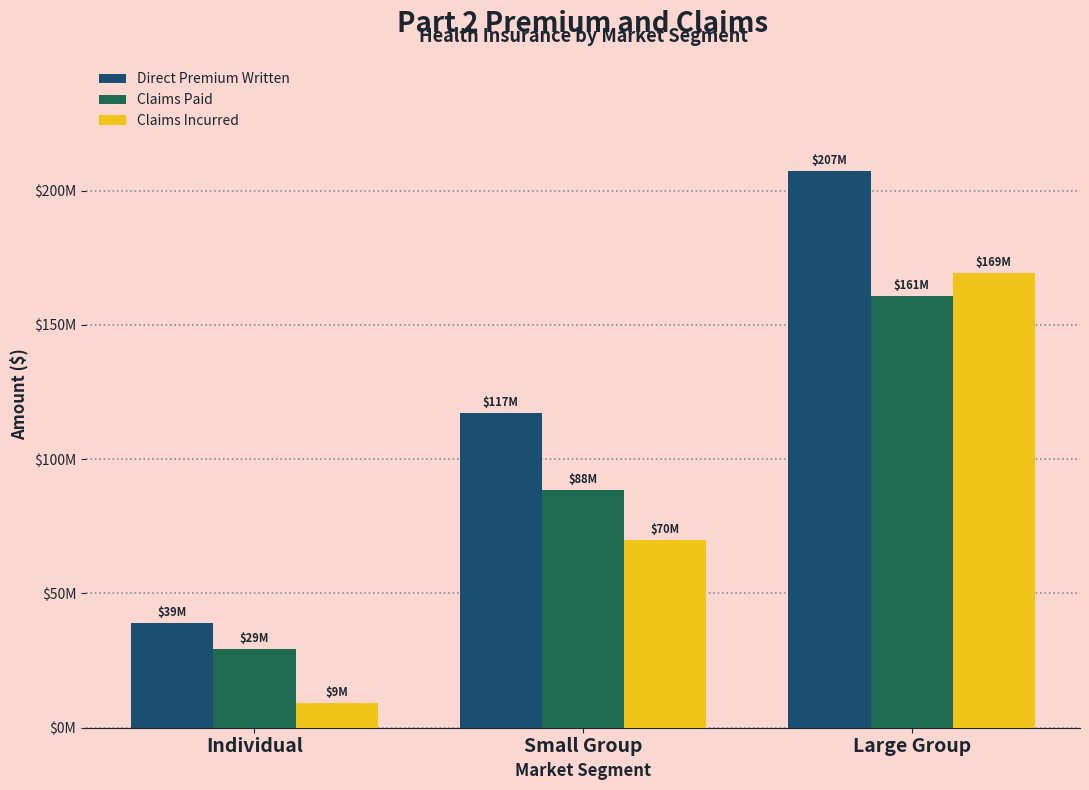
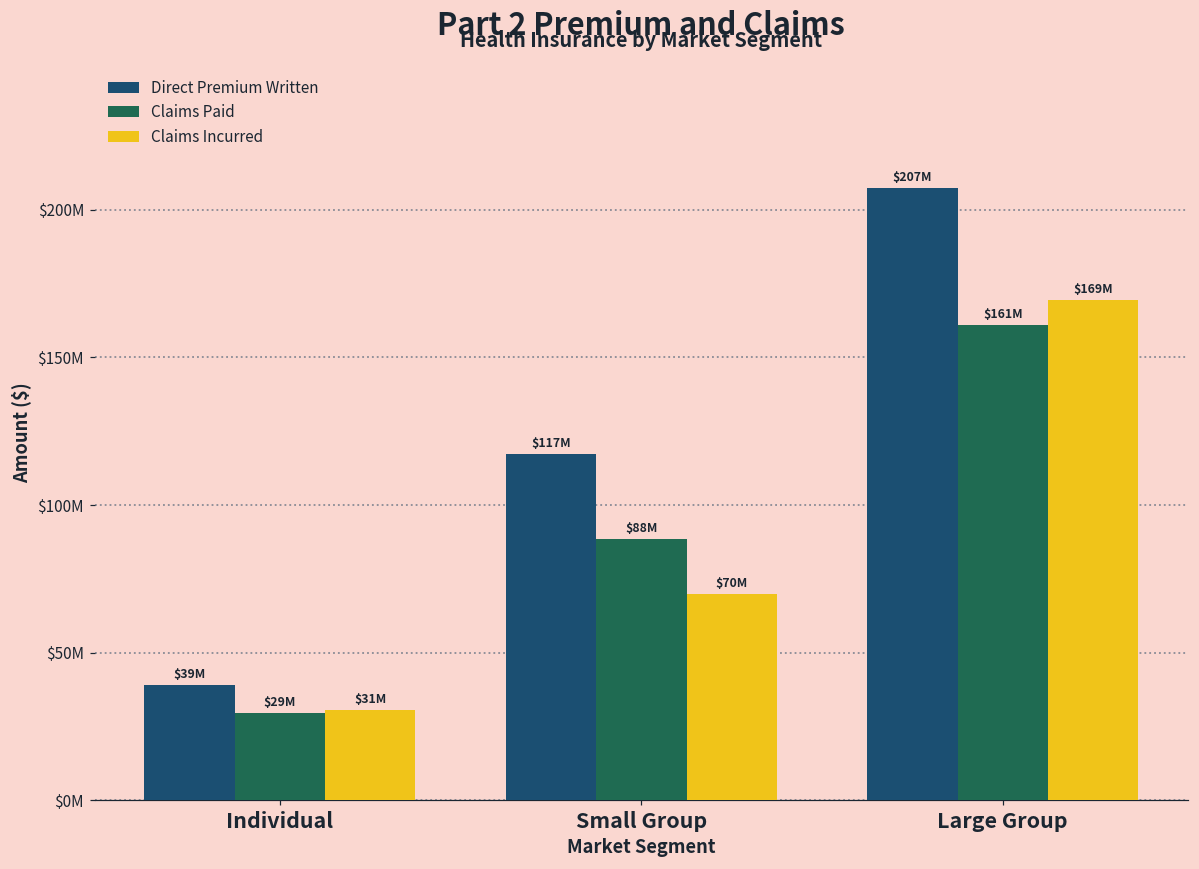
Claims Incurred, Individual: $9M -> $31M
